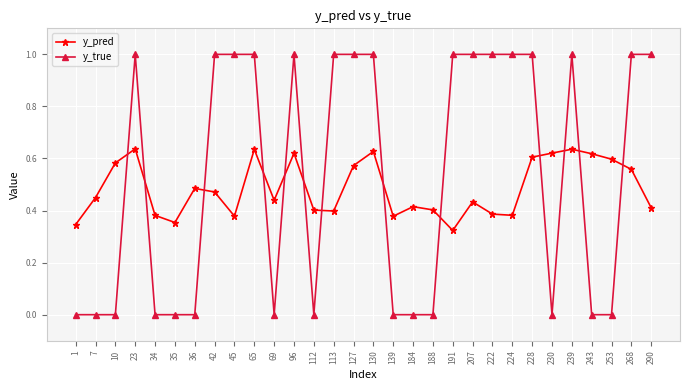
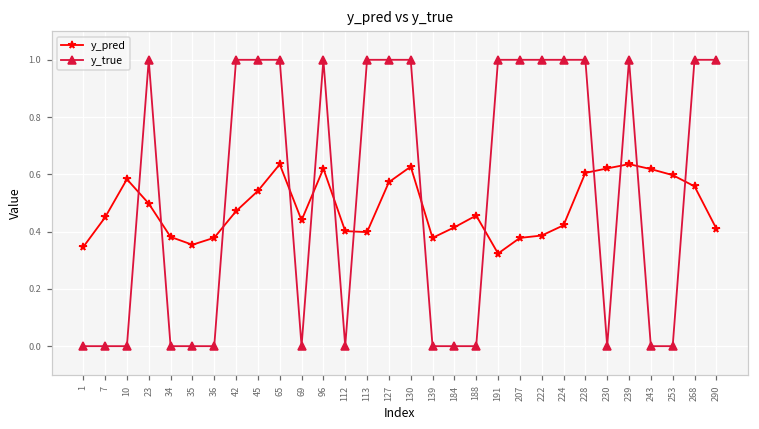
y_pred, 23: 0.64 -> 0.50
y_pred, 36: 0.49 -> 0.38
y_pred, 45: 0.38 -> 0.54
y_pred, 188: 0.40 -> 0.46
y_pred, 207: 0.43 -> 0.38
y_pred, 224: 0.38 -> 0.42
